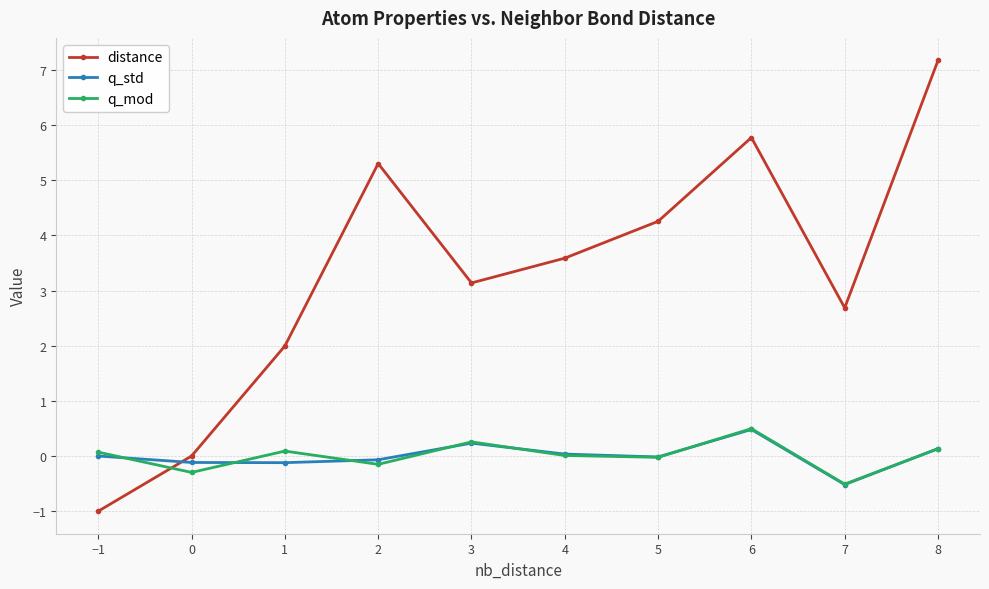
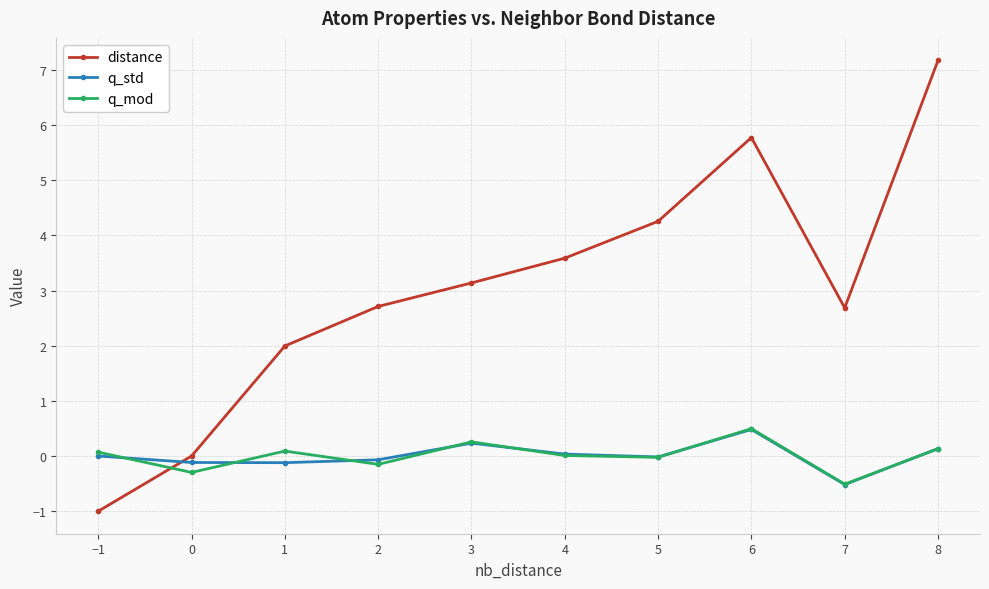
distance, 2: 5.3 -> 2.7
